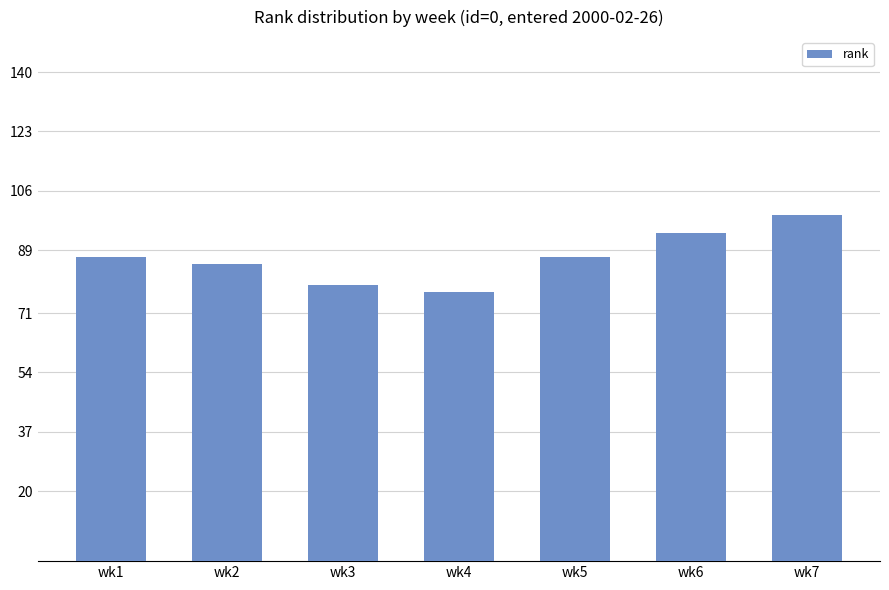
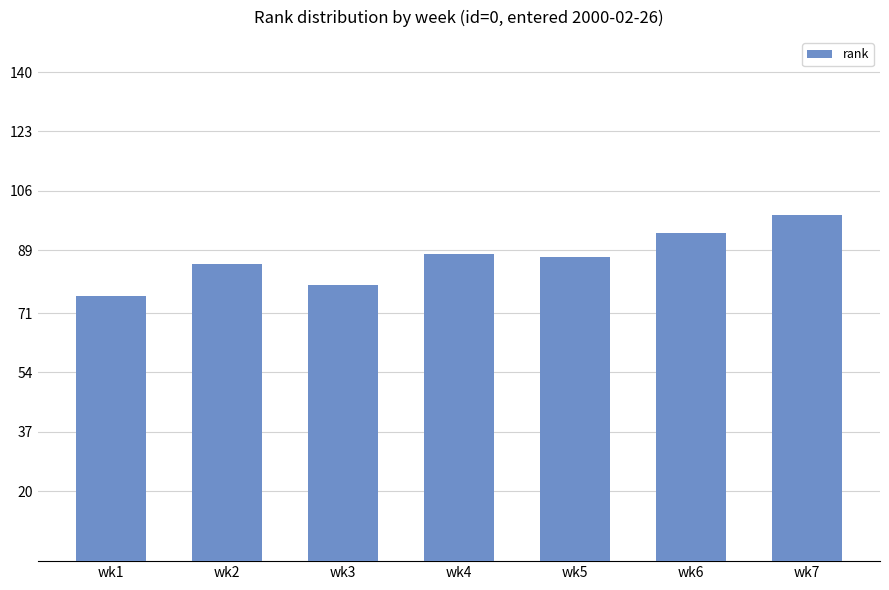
wk1: 87 -> 76
wk4: 77 -> 88
